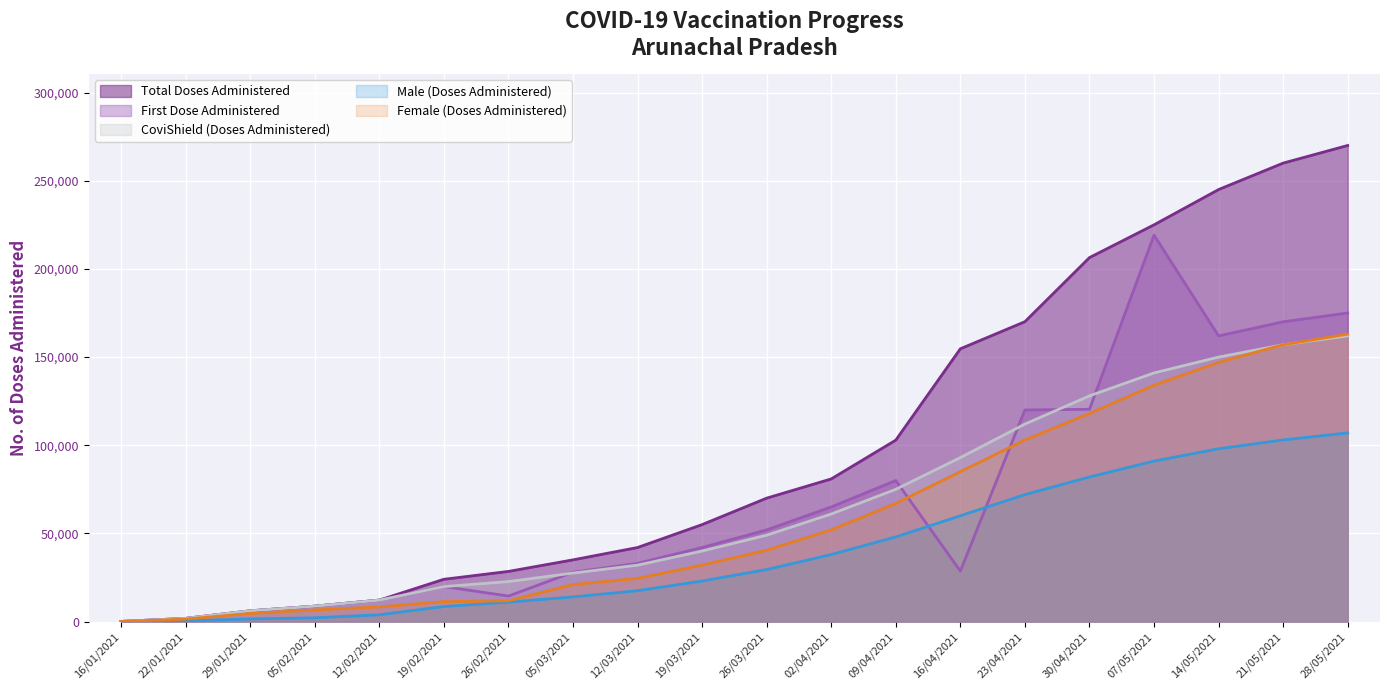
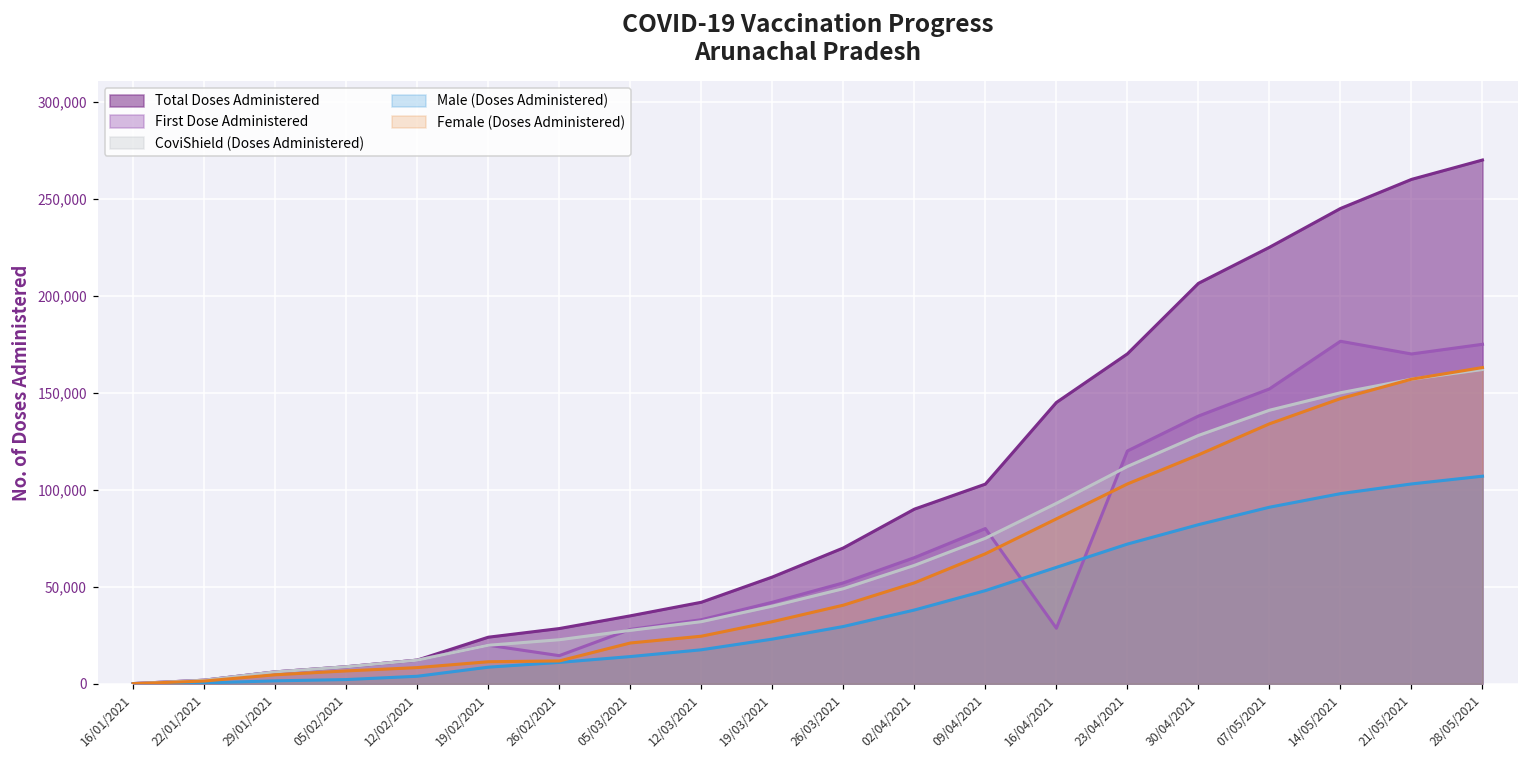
Total Doses Administered, 02/04/2021: 81,000 -> 90,000
Total Doses Administered, 16/04/2021: 155,000 -> 145,000
First Dose Administered, 30/04/2021: 120,000 -> 138,000
First Dose Administered, 07/05/2021: 219,000 -> 152,000
First Dose Administered, 14/05/2021: 162,000 -> 177,000
